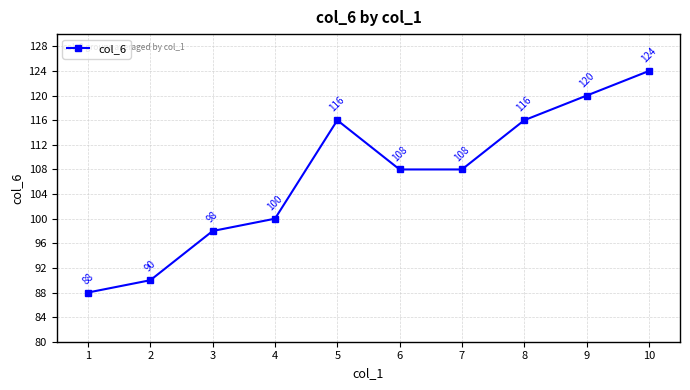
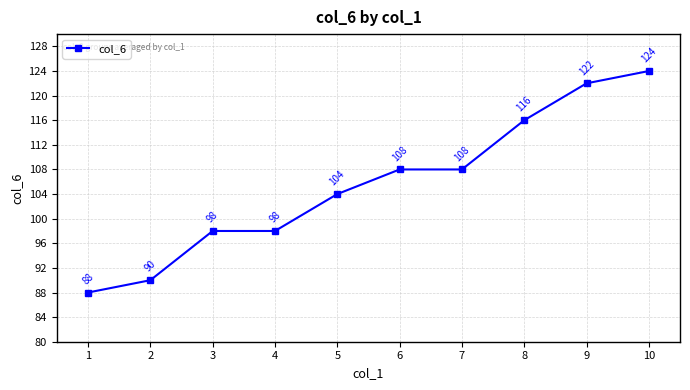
4: 100 -> 98
5: 116 -> 104
9: 120 -> 122
